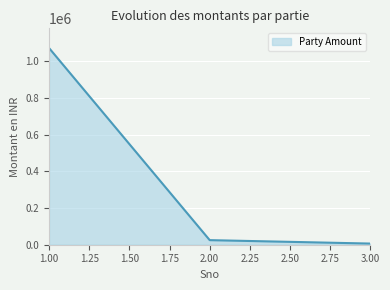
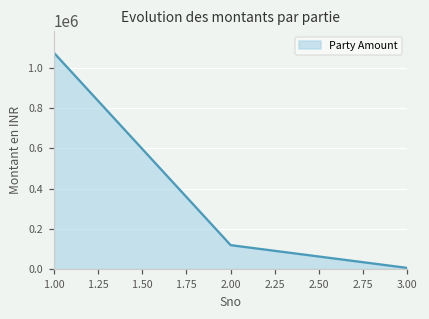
2.00: 30000 -> 120000
